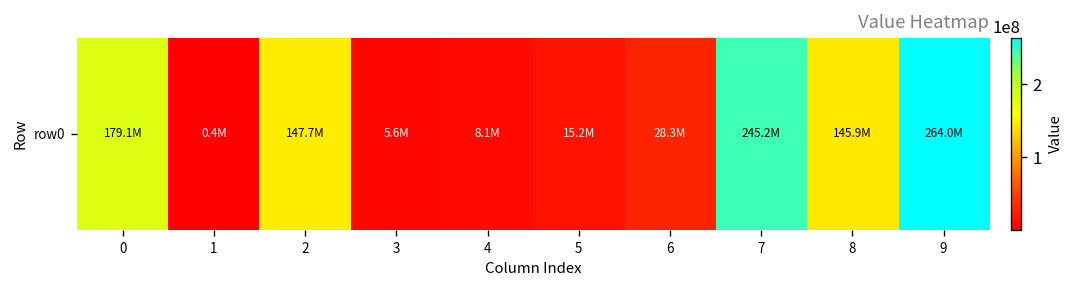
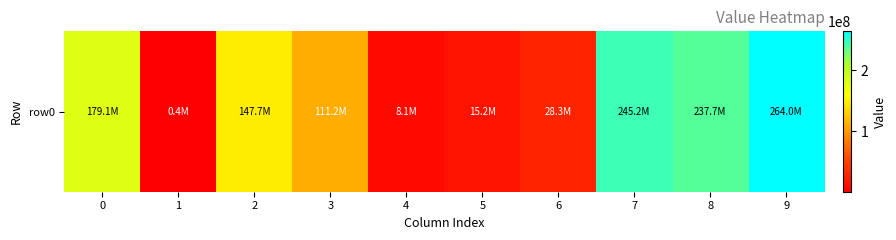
row0, 3: 5.6M -> 111.2M
row0, 8: 145.9M -> 237.7M
